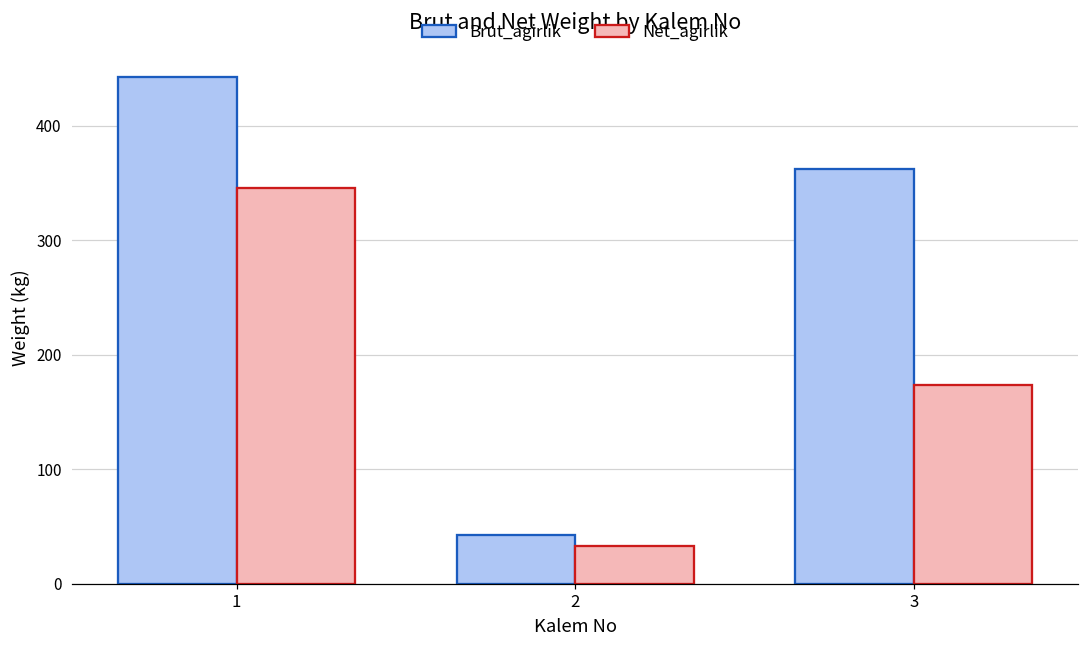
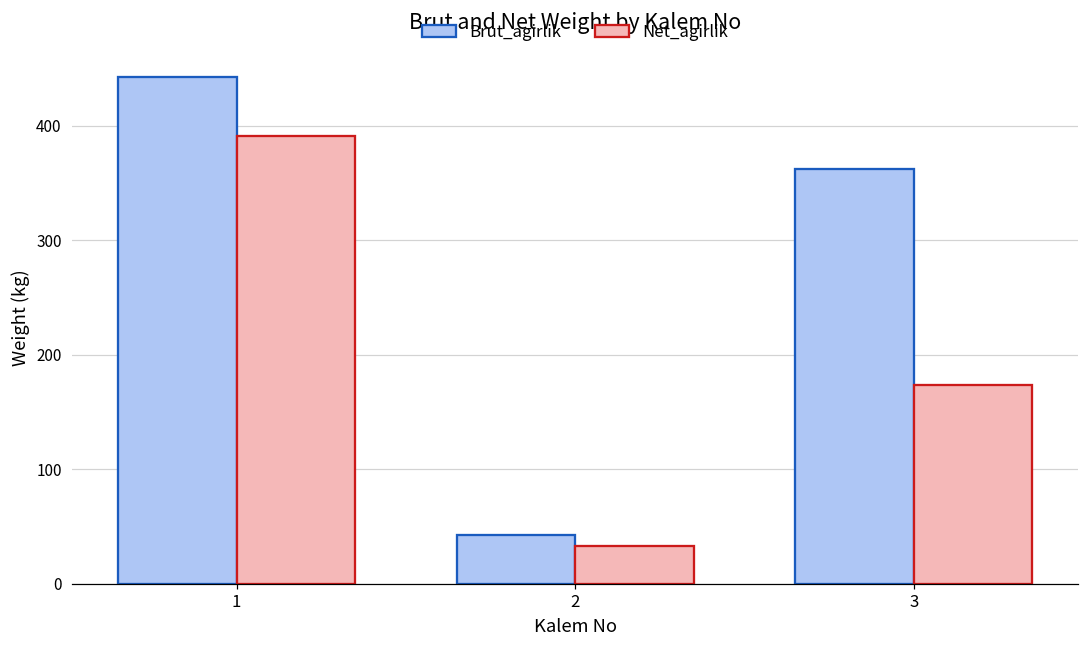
Net_agirlik, 1: 345 -> 391
